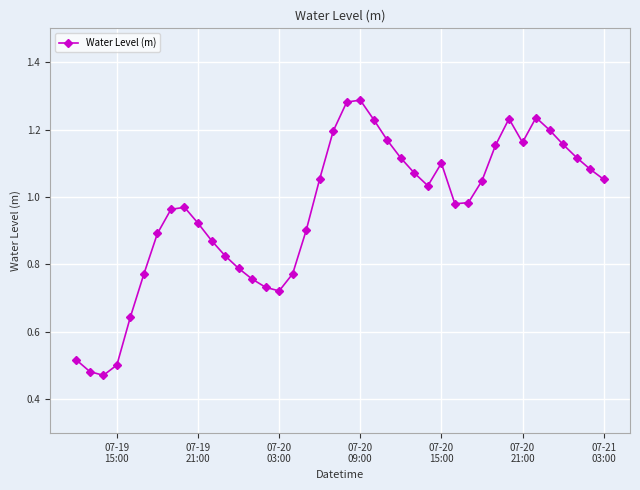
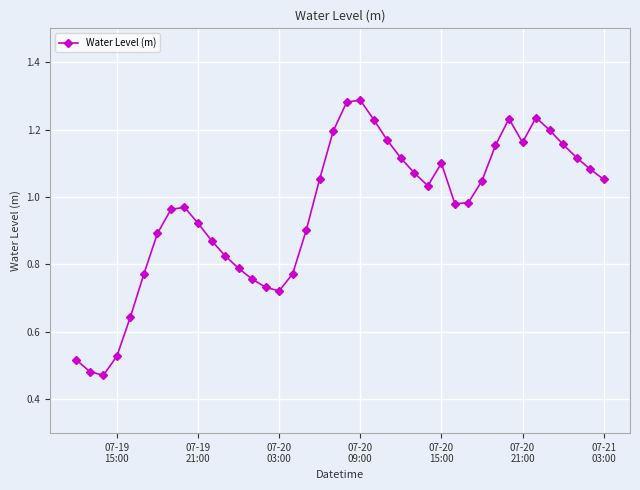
07-19 15:00: 0.50 -> 0.53
